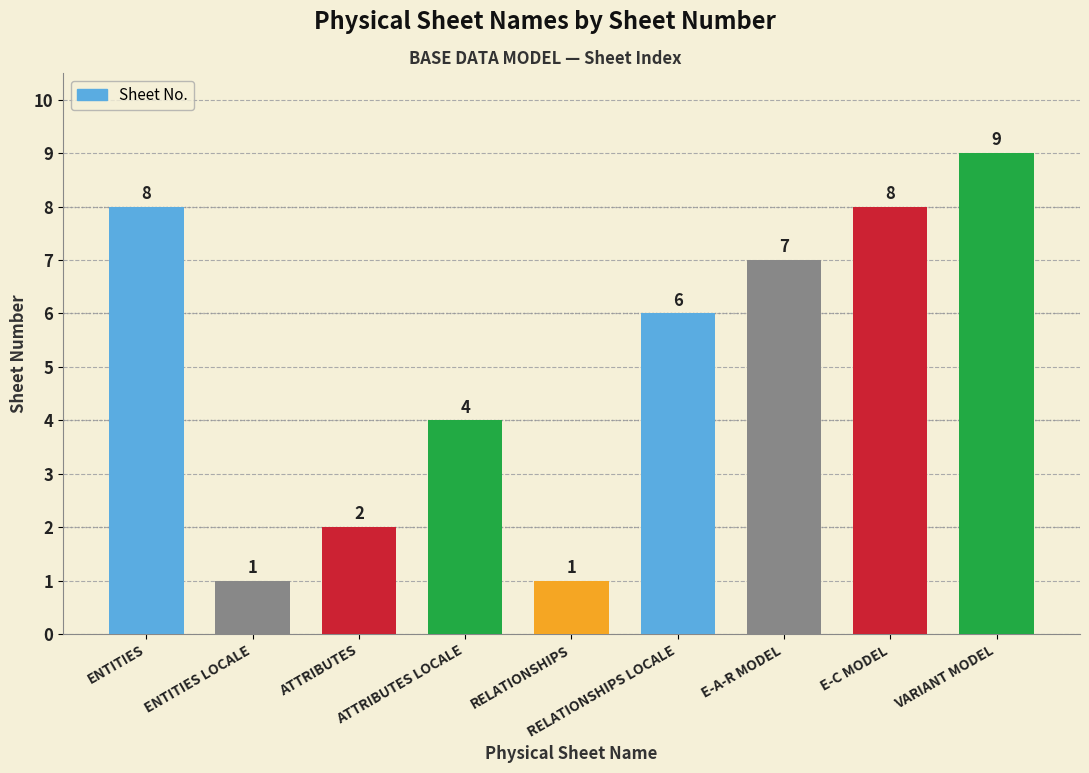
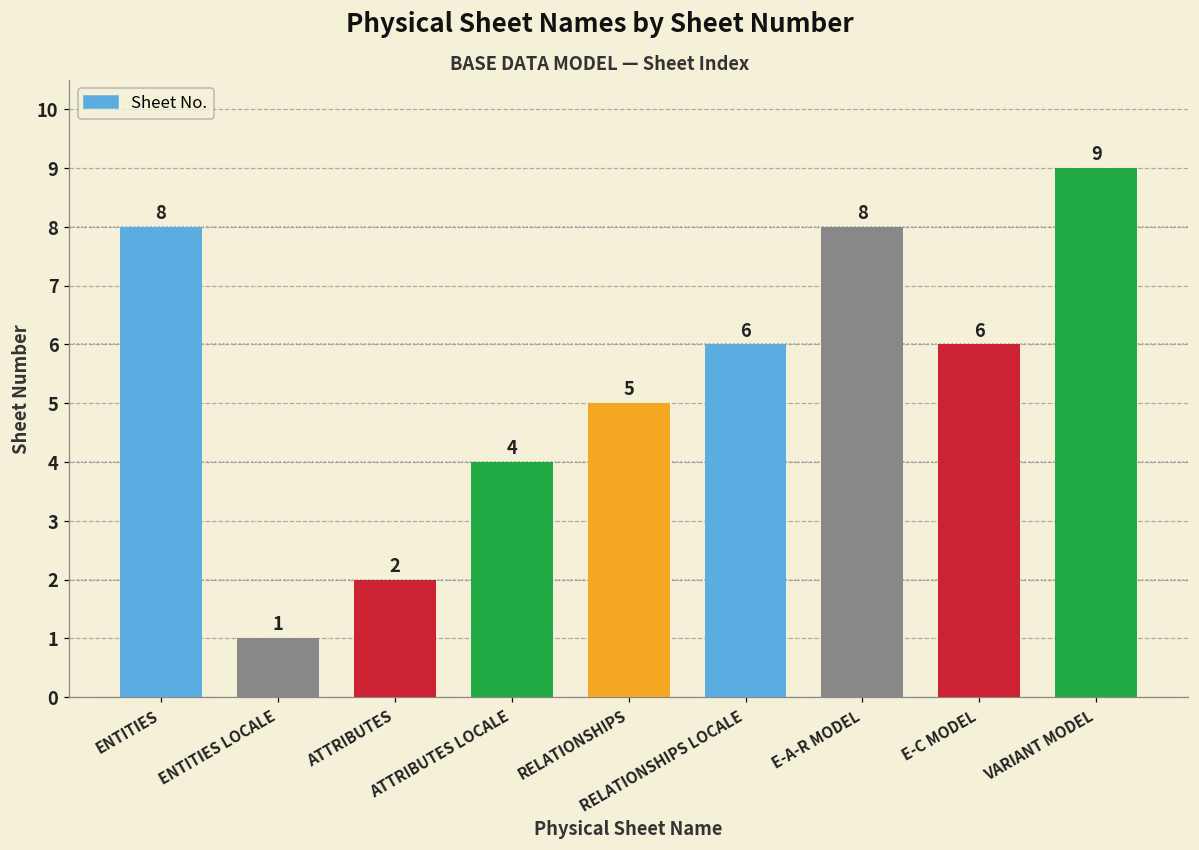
RELATIONSHIPS: 1 -> 5
E-A-R MODEL: 7 -> 8
E-C MODEL: 8 -> 6
